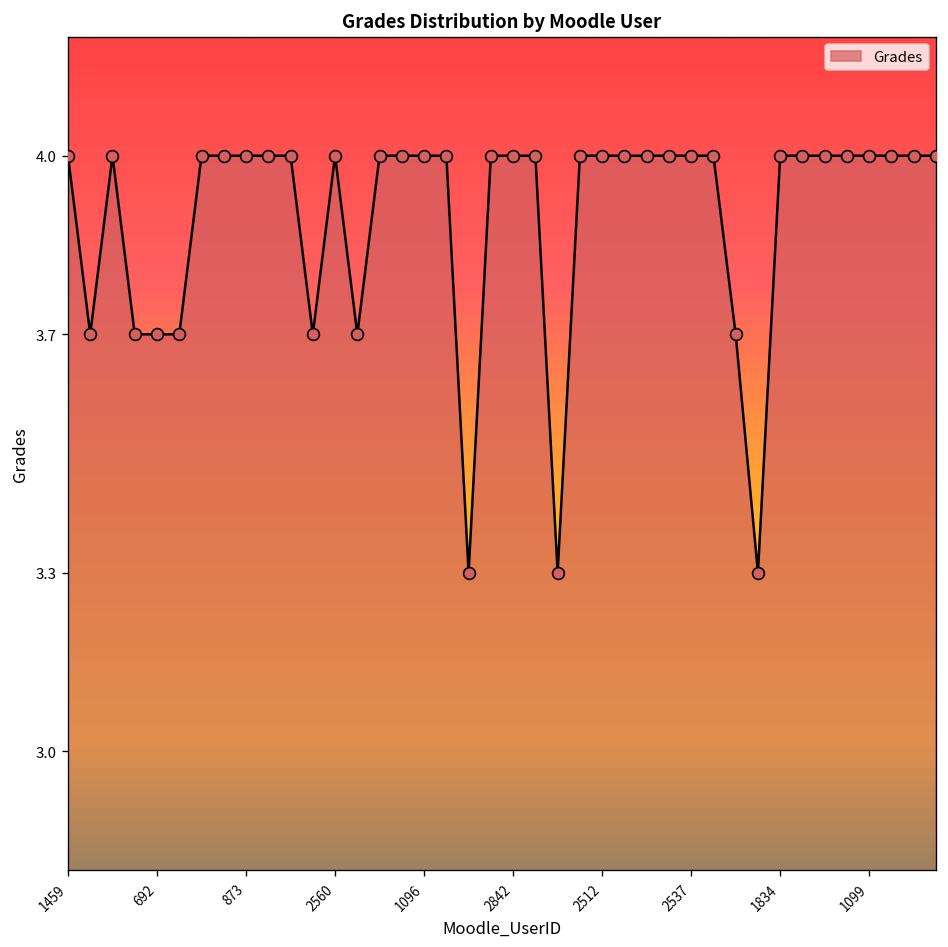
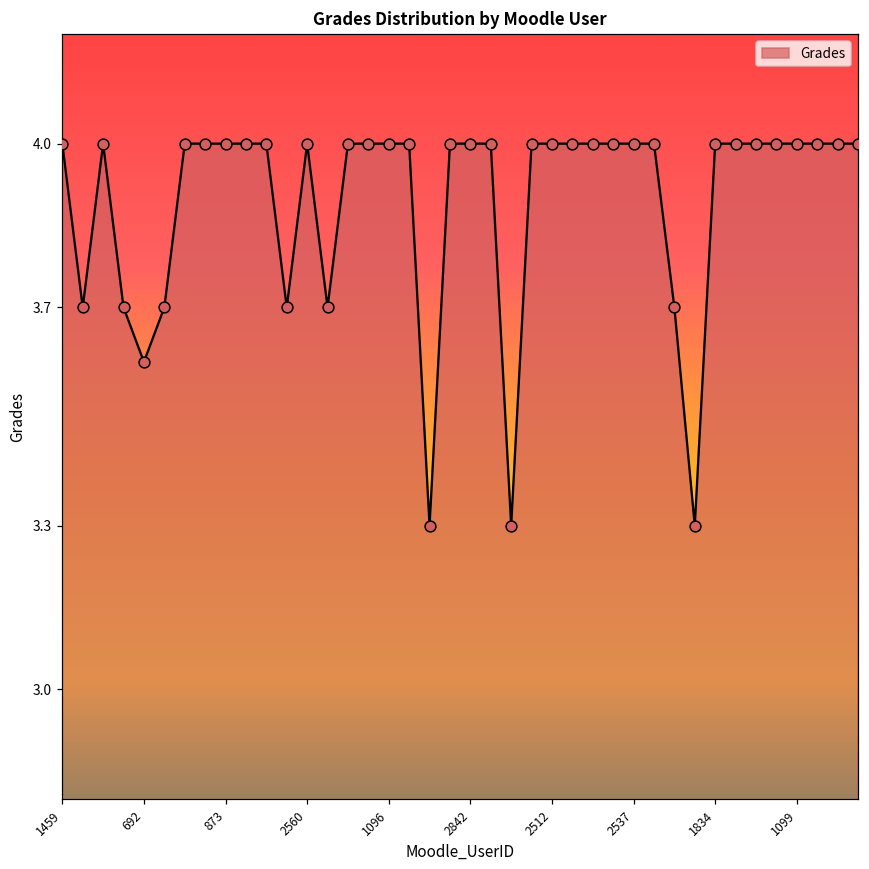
692: 3.7 -> 3.6
